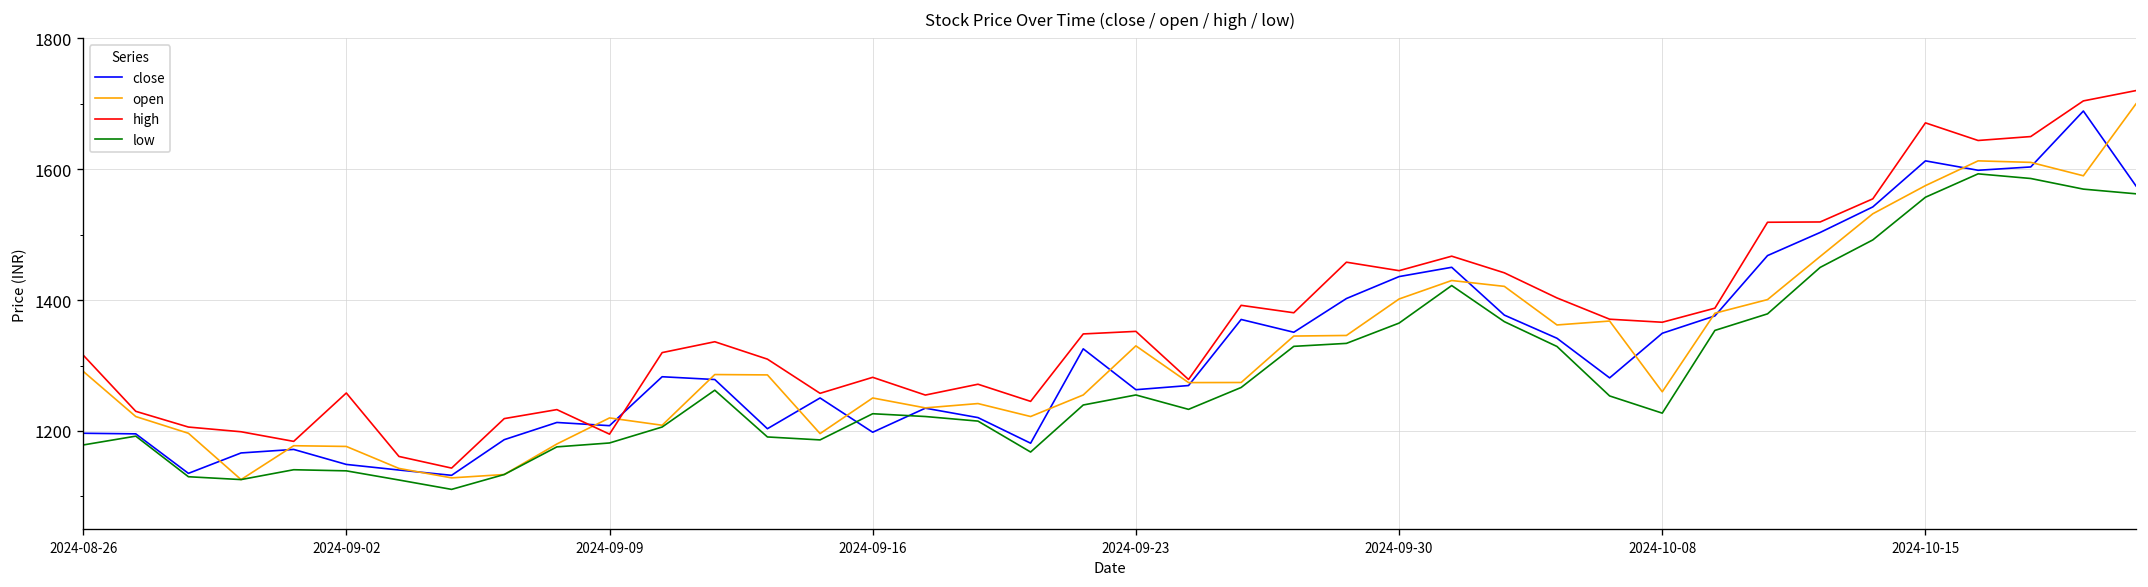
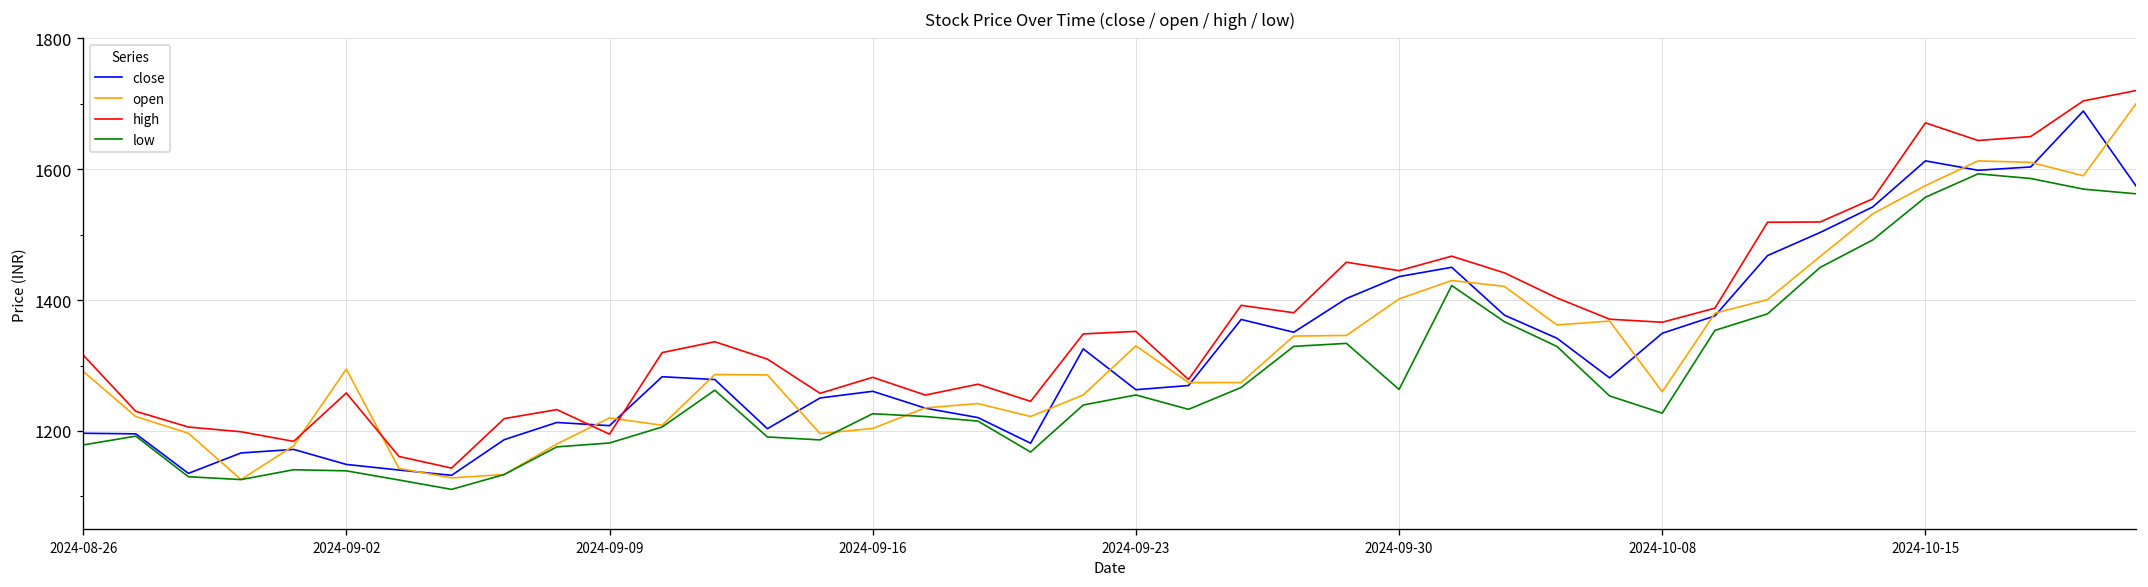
open, 2024-09-02: 1180 -> 1290
close, 2024-09-16: 1200 -> 1260
open, 2024-09-16: 1250 -> 1200
low, 2024-09-30: 1360 -> 1260
